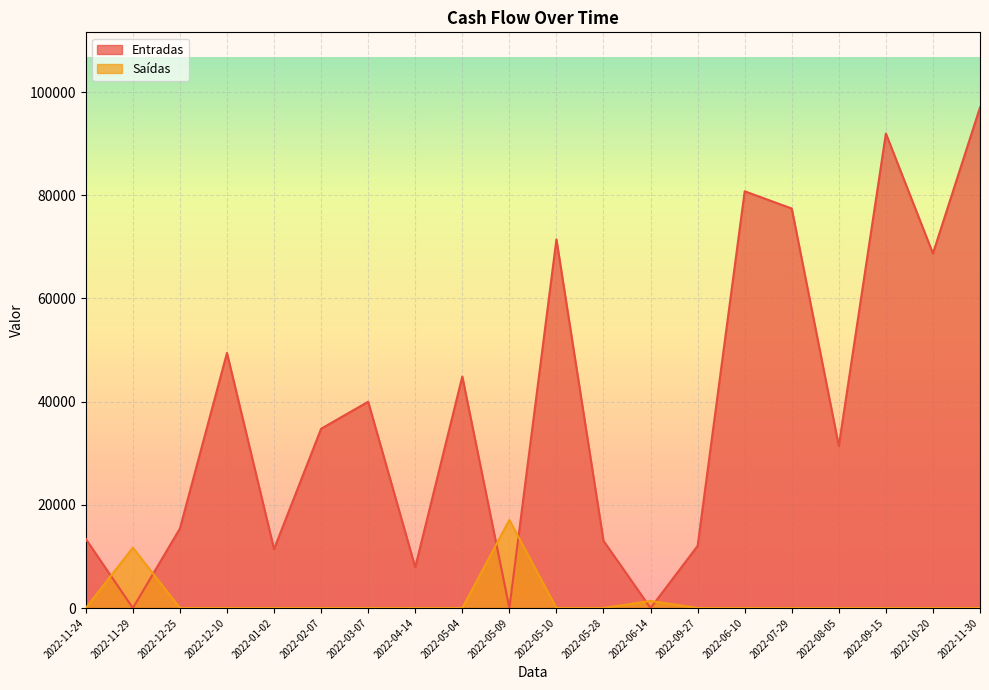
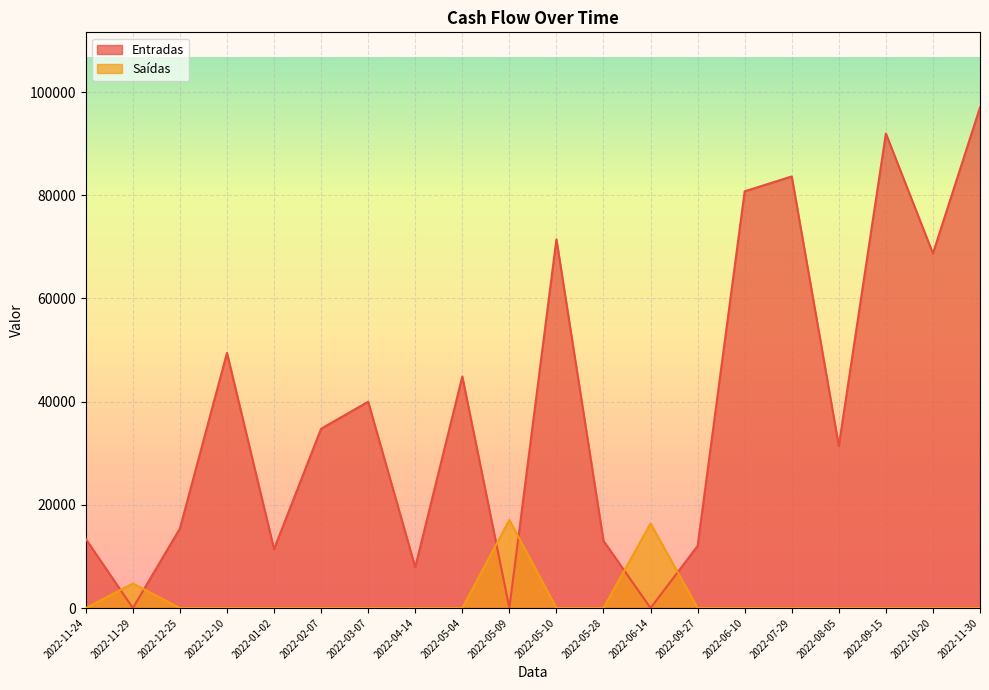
Saídas, 2022-11-29: 12000 -> 5000
Saídas, 2022-06-14: 1000 -> 16000
Entradas, 2022-07-29: 77000 -> 84000
